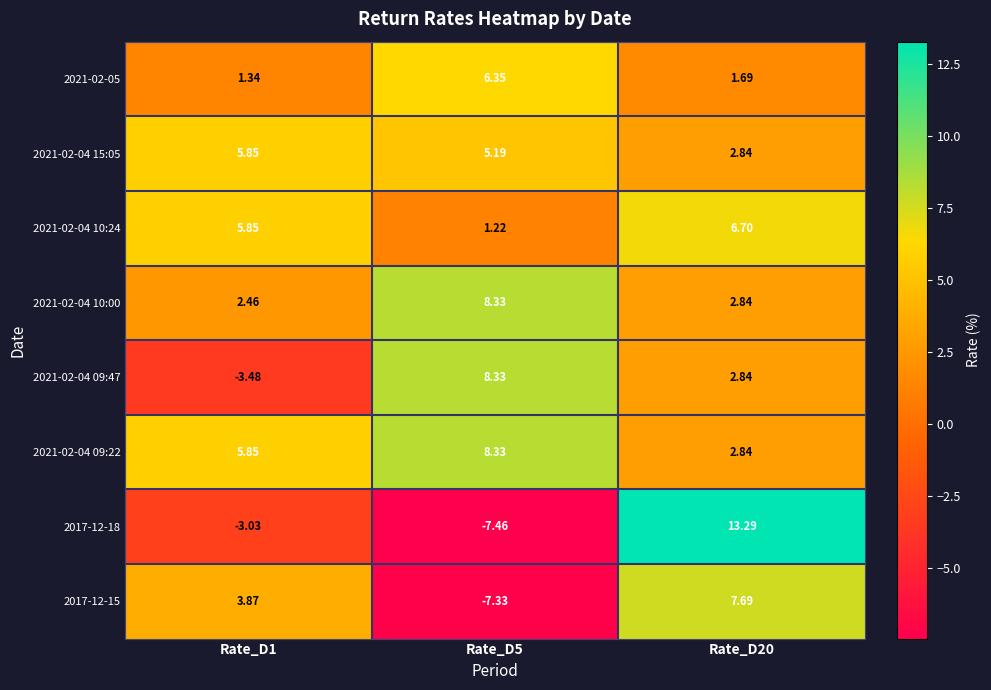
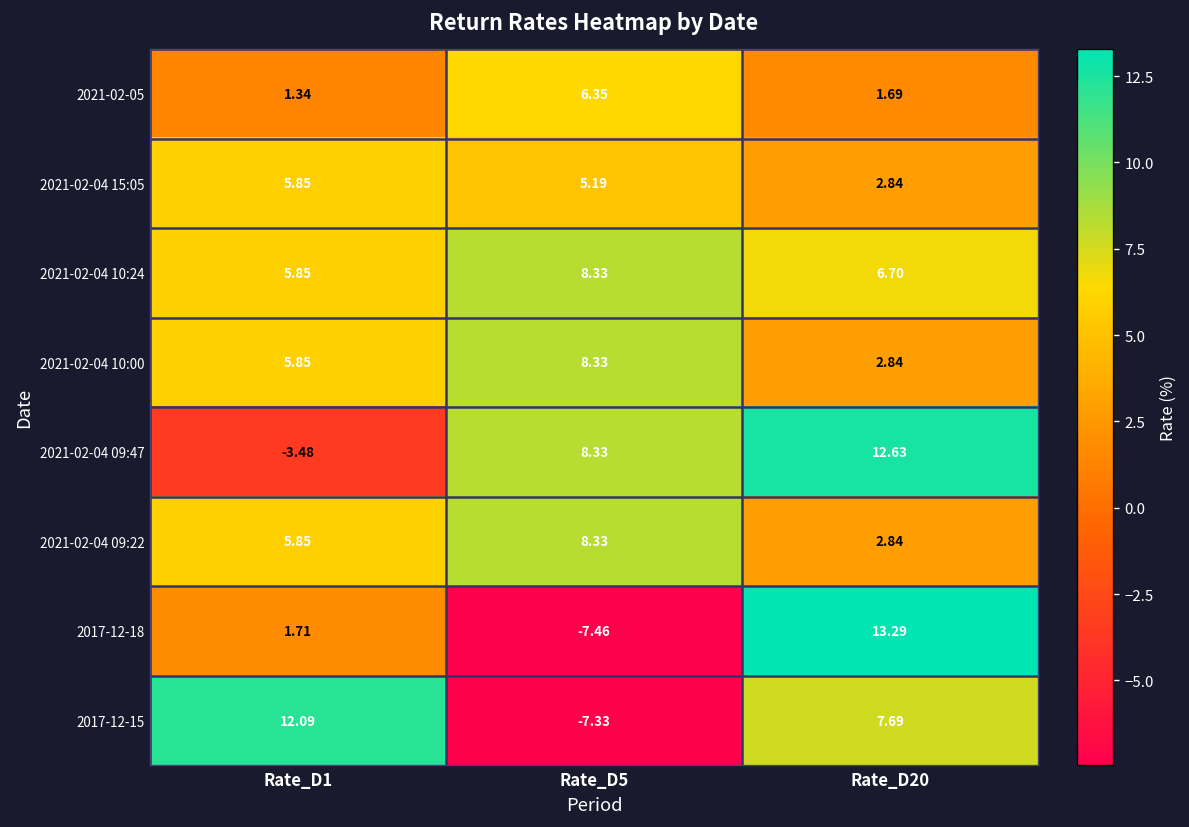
2021-02-04 10:24, Rate_D5: 1.22 -> 8.33
2021-02-04 10:00, Rate_D1: 2.46 -> 5.85
2021-02-04 09:47, Rate_D20: 2.84 -> 12.63
2017-12-18, Rate_D1: -3.03 -> 1.71
2017-12-15, Rate_D1: 3.87 -> 12.09
